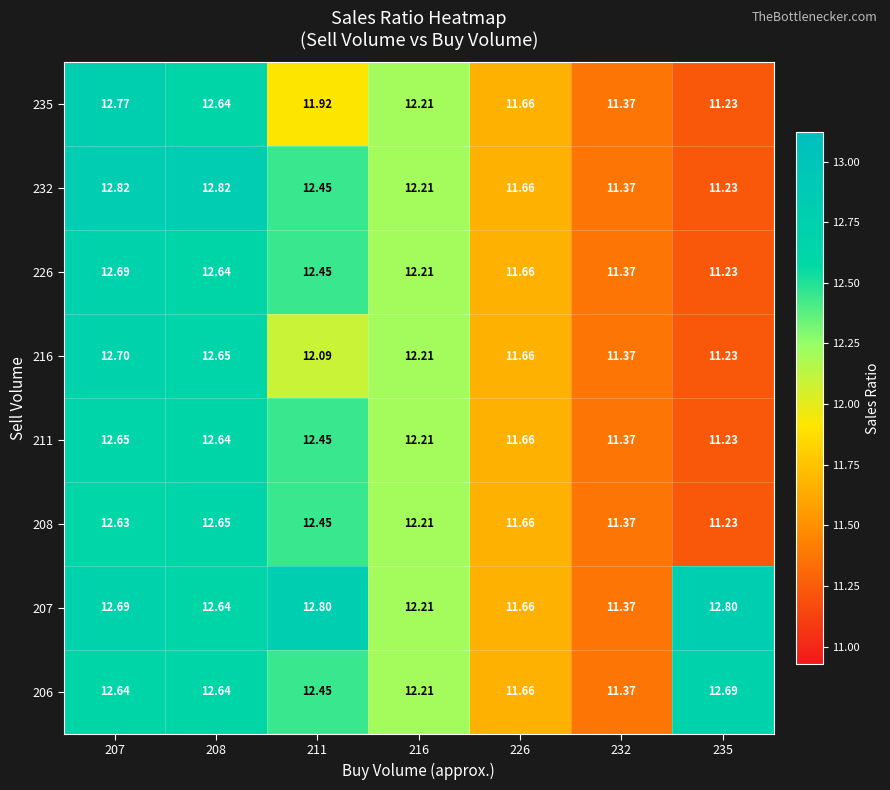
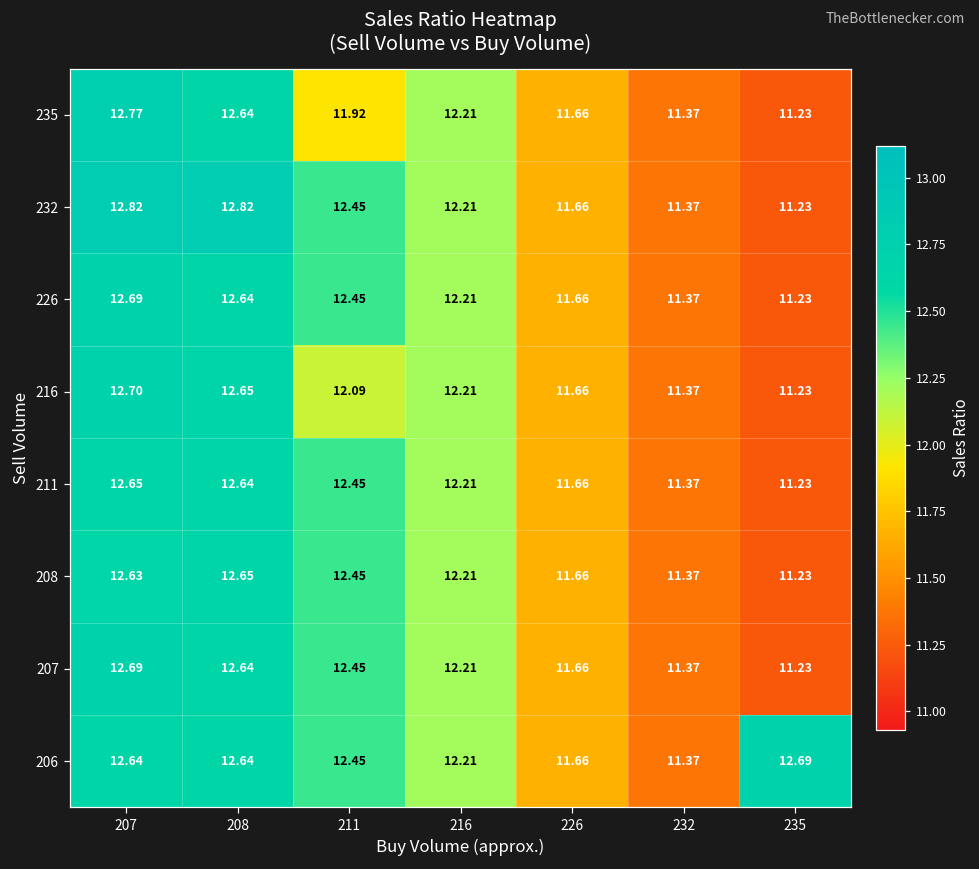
207, 211: 12.80 -> 12.45
207, 235: 12.80 -> 11.23
